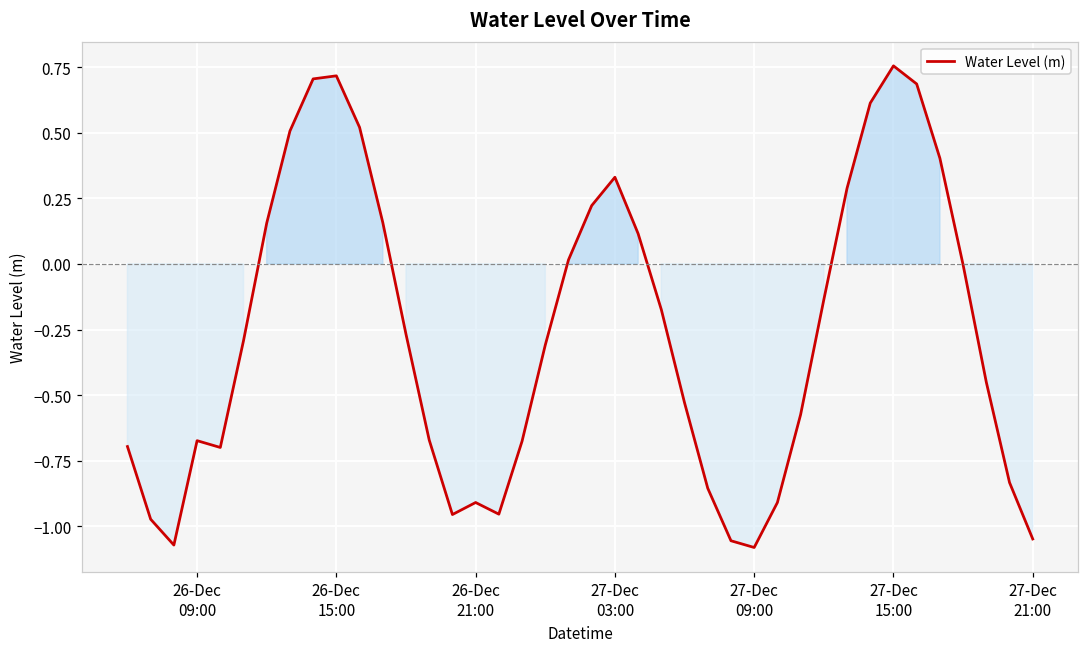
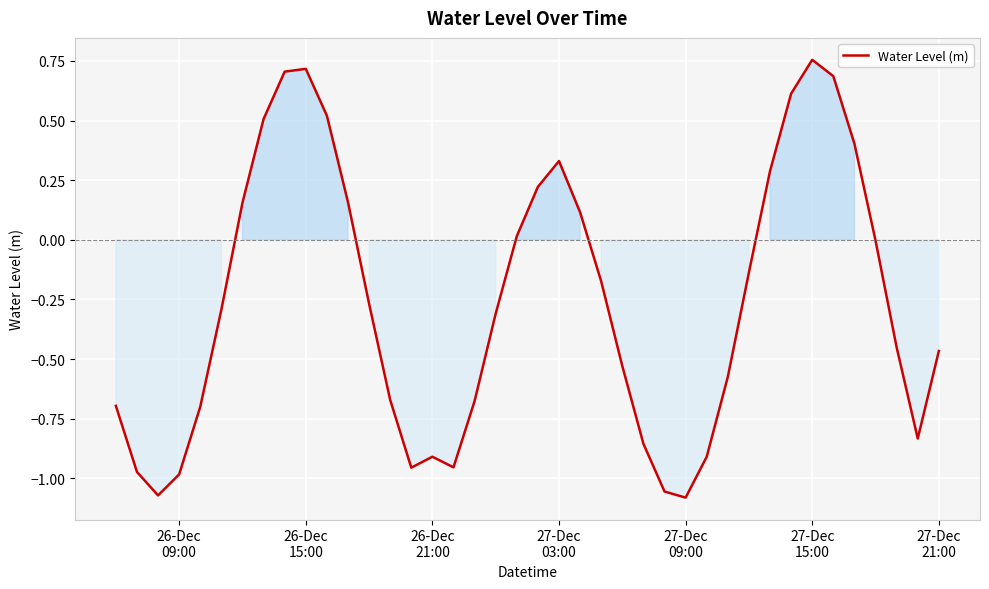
26-Dec 09:00: -0.67 -> -0.98
27-Dec 21:00: -1.05 -> -0.47
